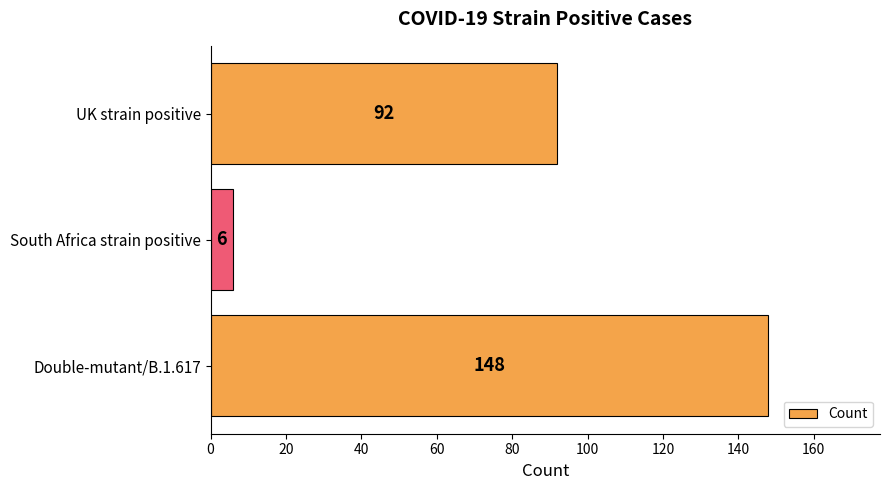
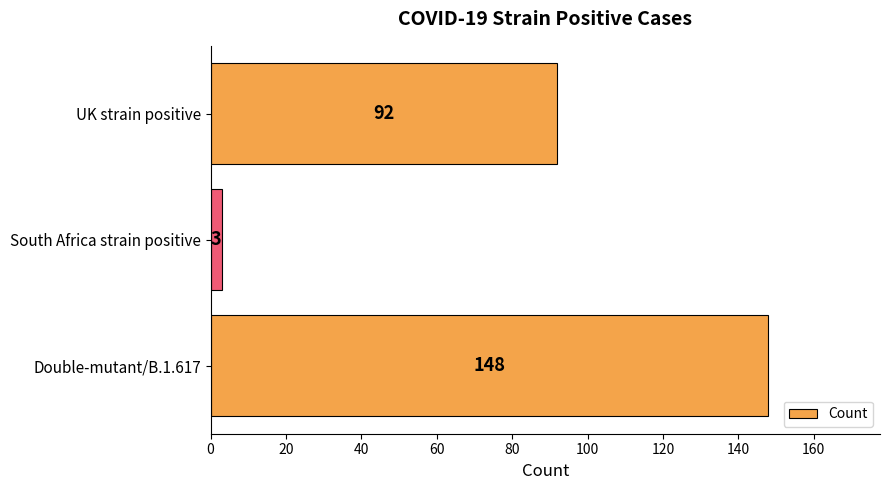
South Africa strain positive: 6 -> 3
